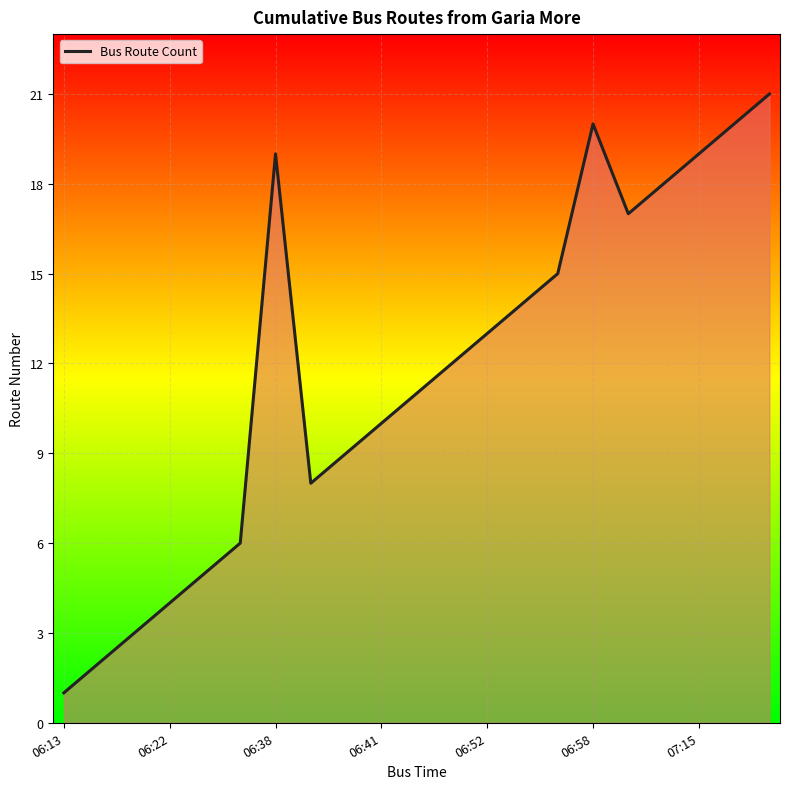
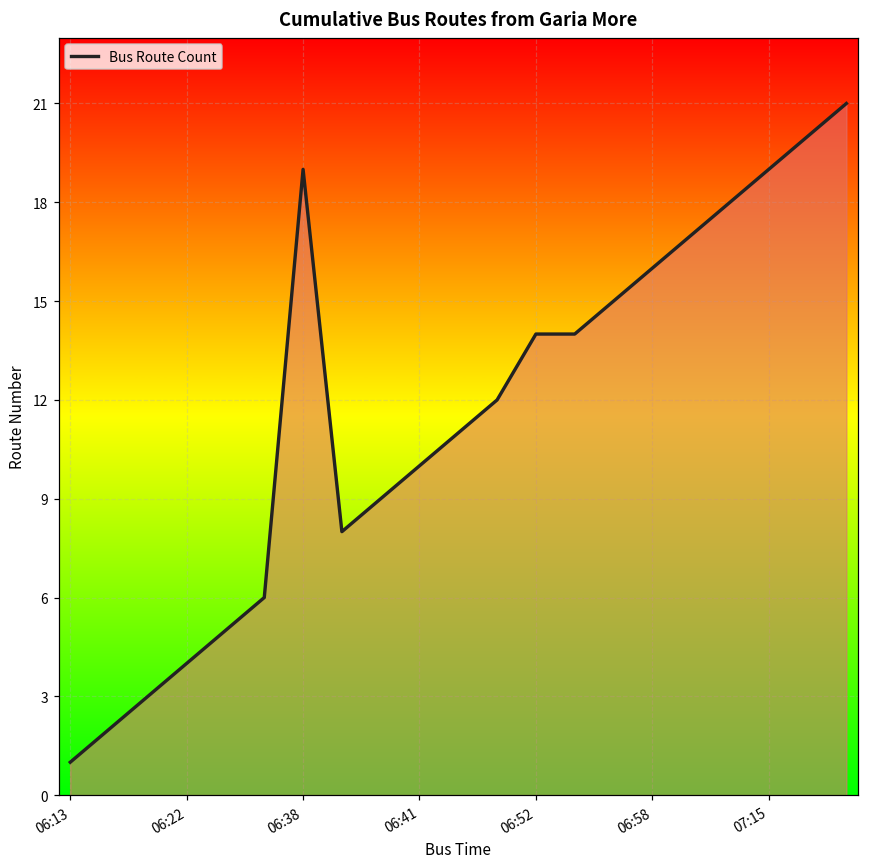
06:52: 13 -> 14
06:58: 20 -> 16
